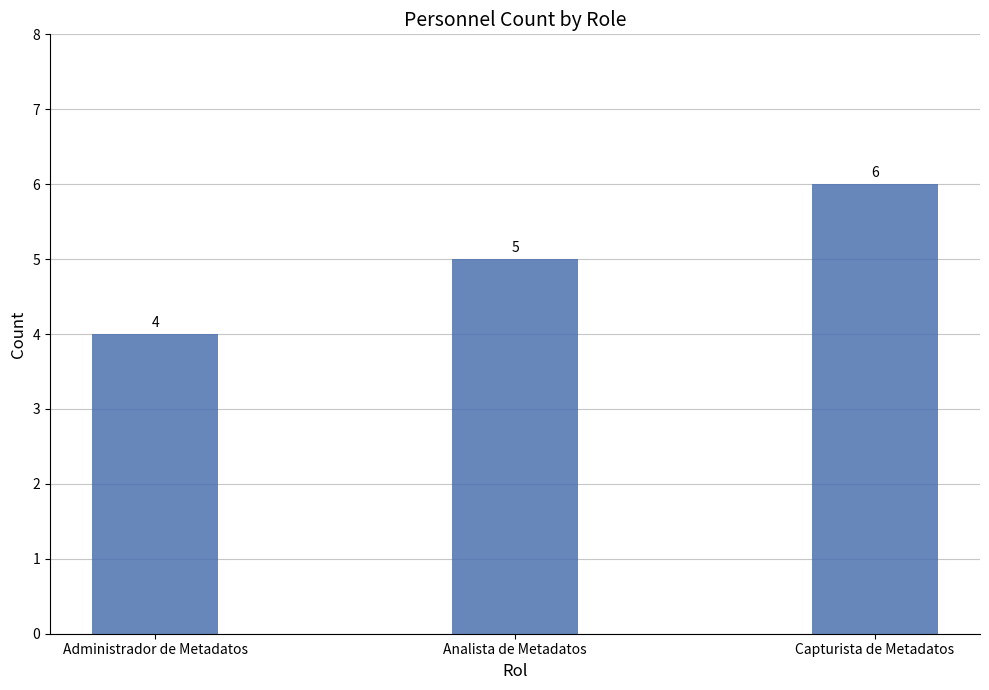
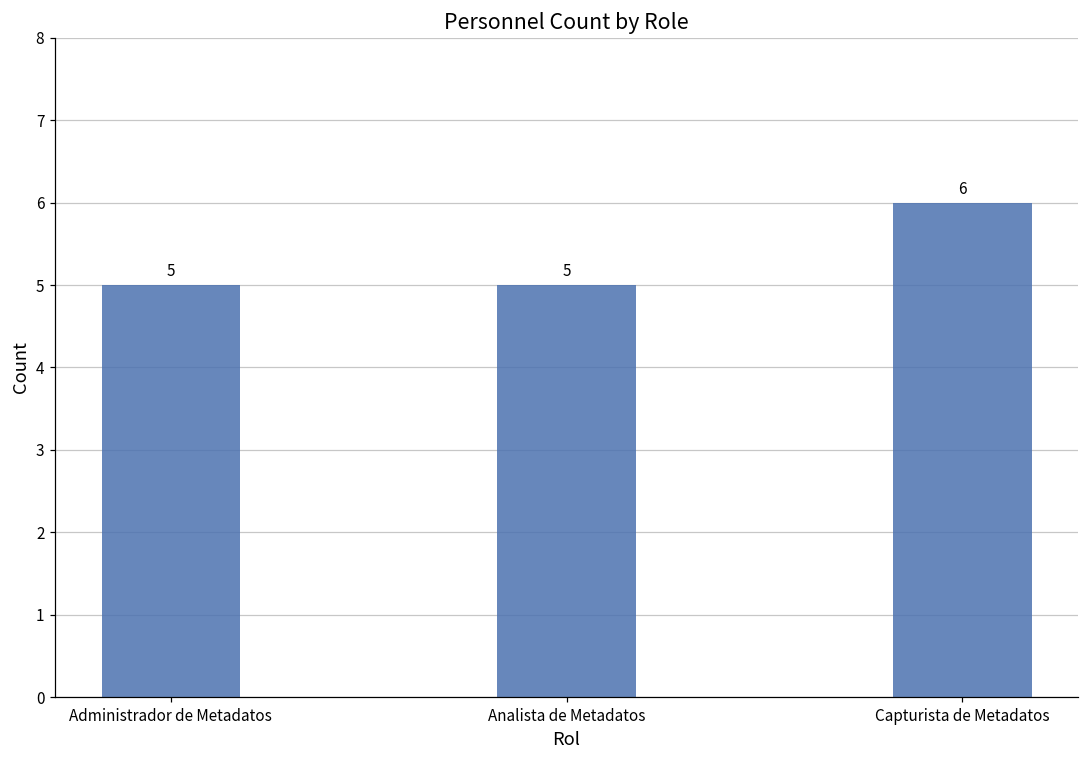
Administrador de Metadatos: 4 -> 5
